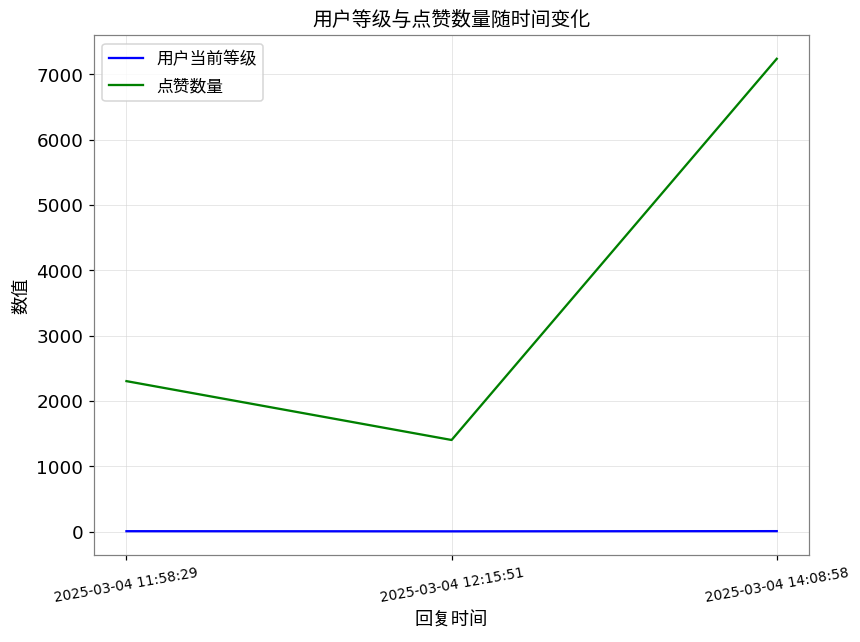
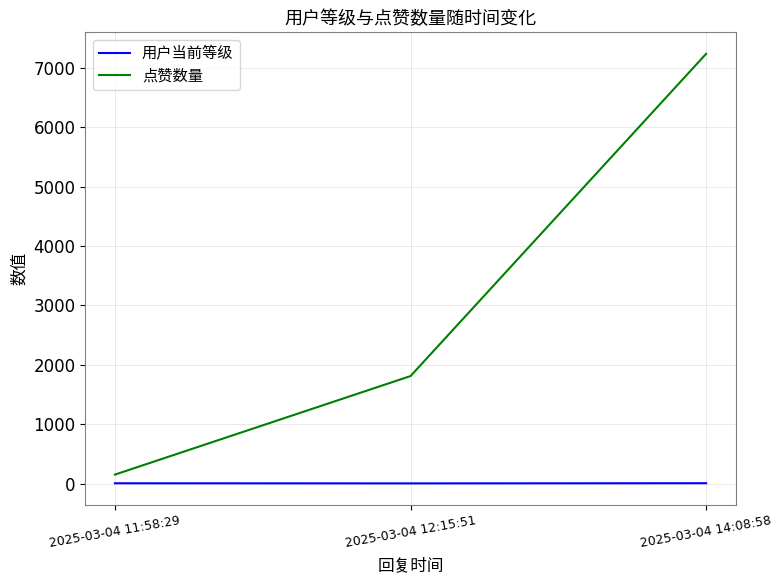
点赞数量, 2025-03-04 11:58:29: 2300 -> 200
点赞数量, 2025-03-04 12:15:51: 1400 -> 1800
